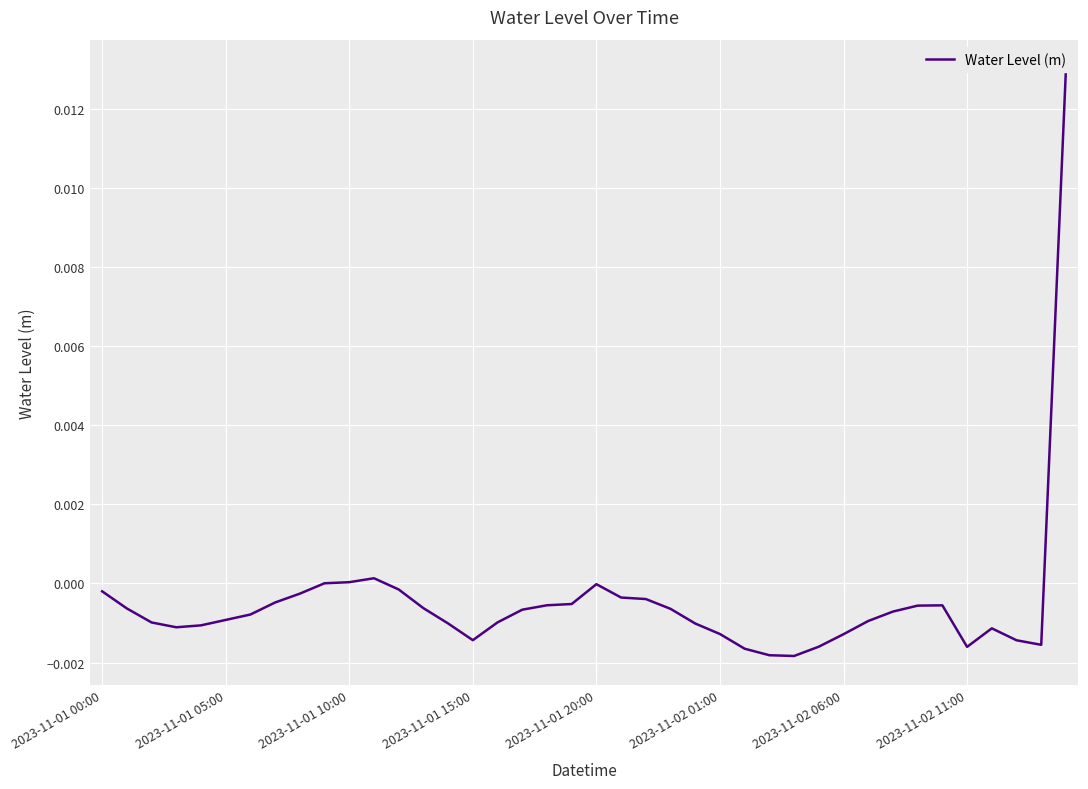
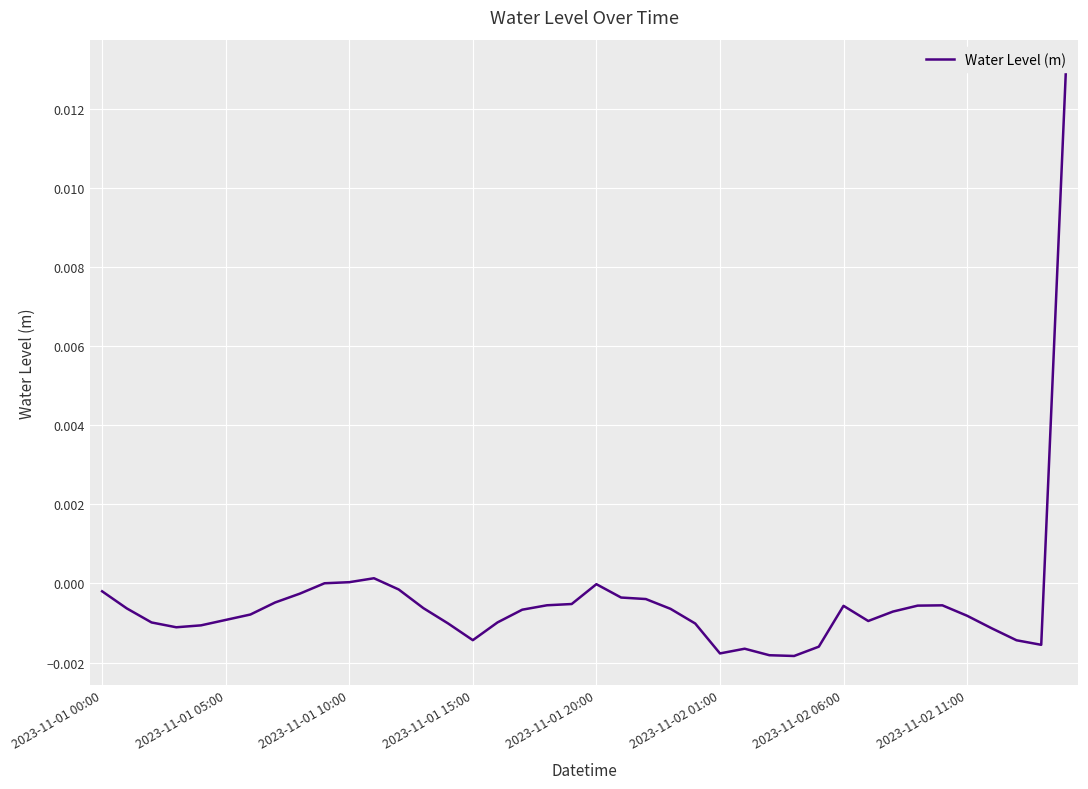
2023-11-02 01:00: -0.0013 -> -0.0018
2023-11-02 06:00: -0.0013 -> -0.0006
2023-11-02 11:00: -0.0016 -> -0.0008
